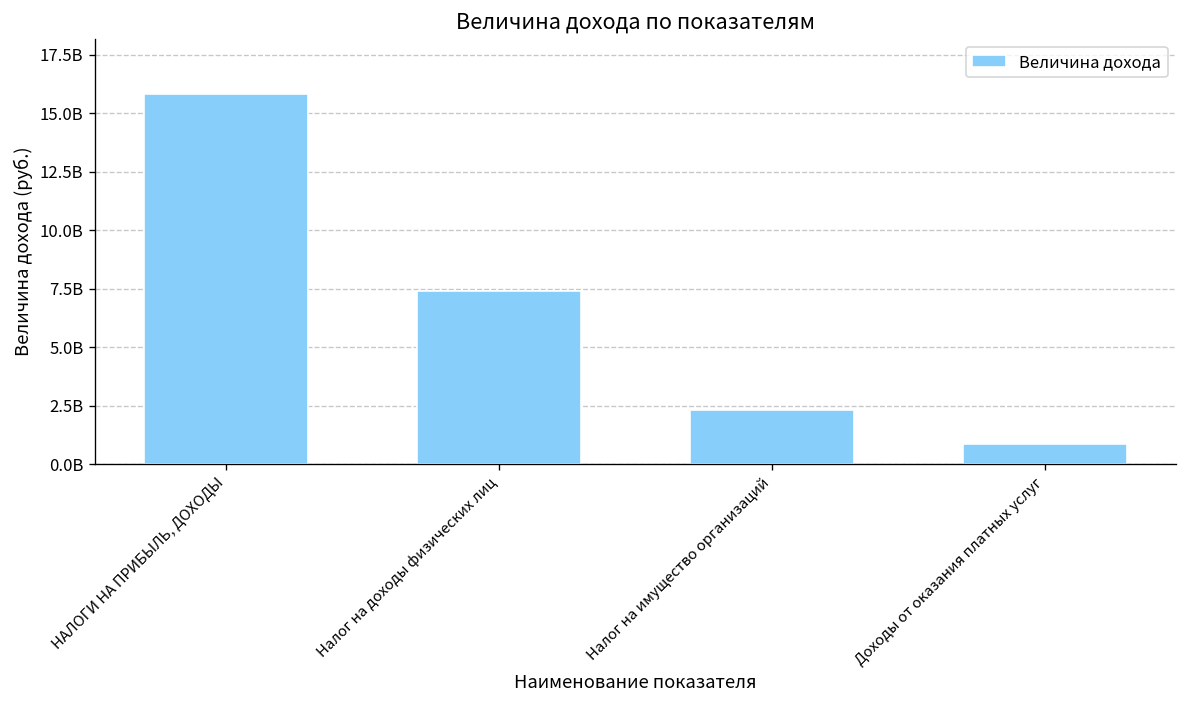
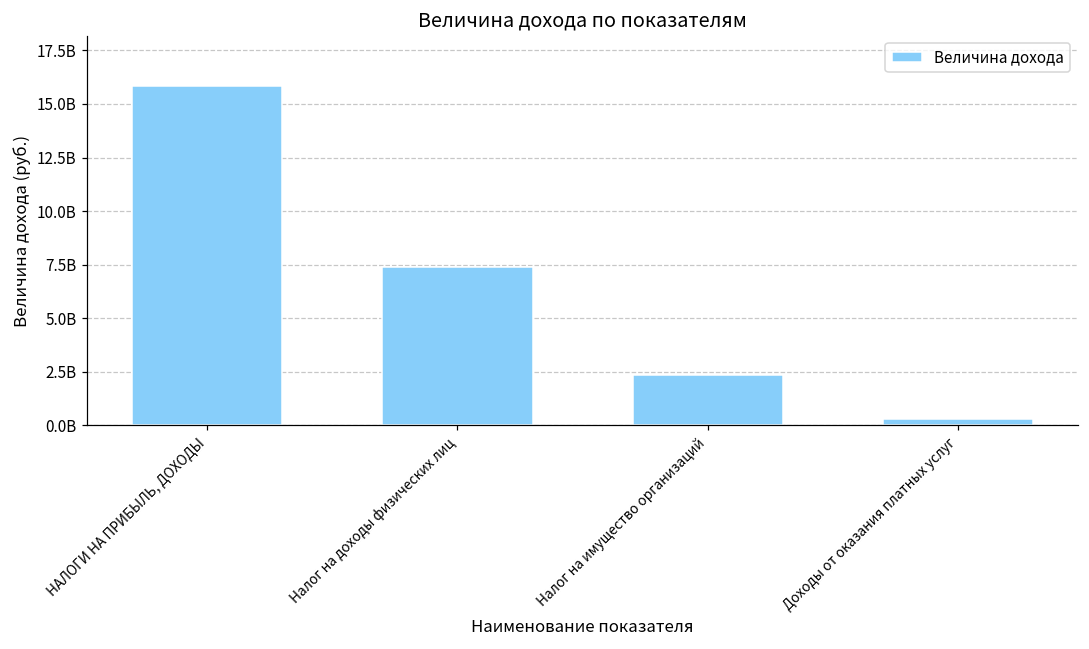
Доходы от оказания платных услуг: 800000000 -> 300000000
